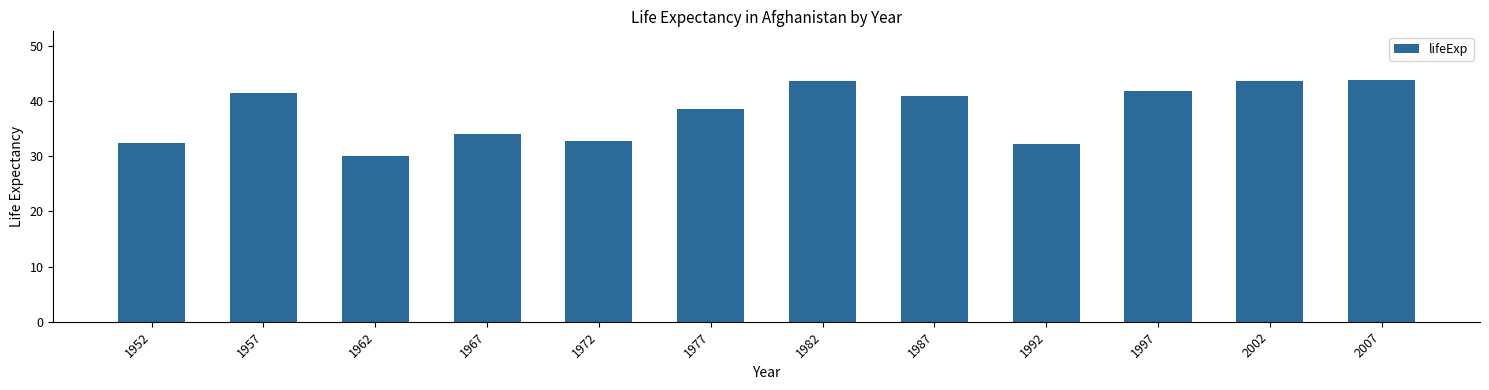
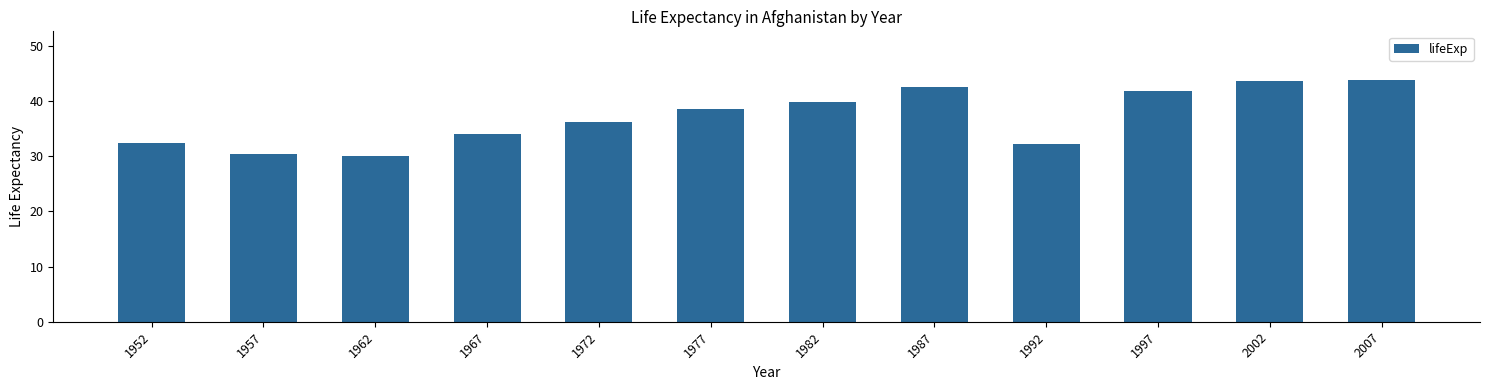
1957: 42 -> 30
1972: 33 -> 36
1982: 44 -> 40
1987: 41 -> 43
